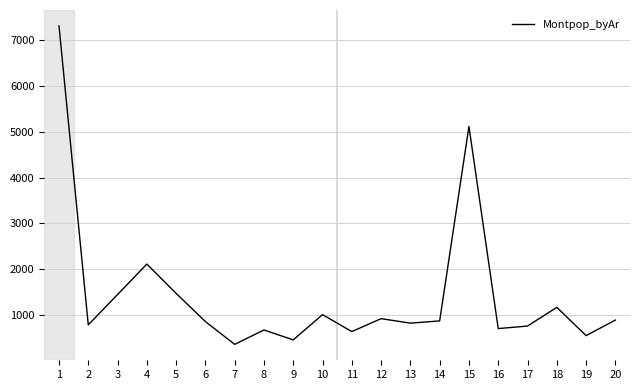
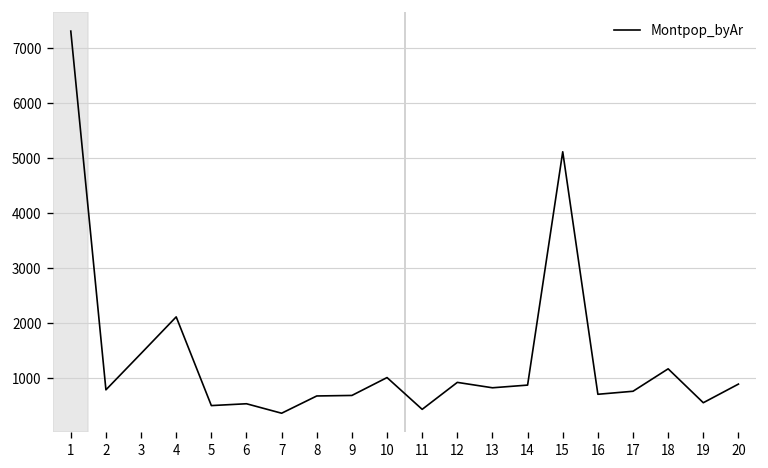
5: 1500 -> 500
6: 900 -> 500
9: 500 -> 700
11: 600 -> 400
